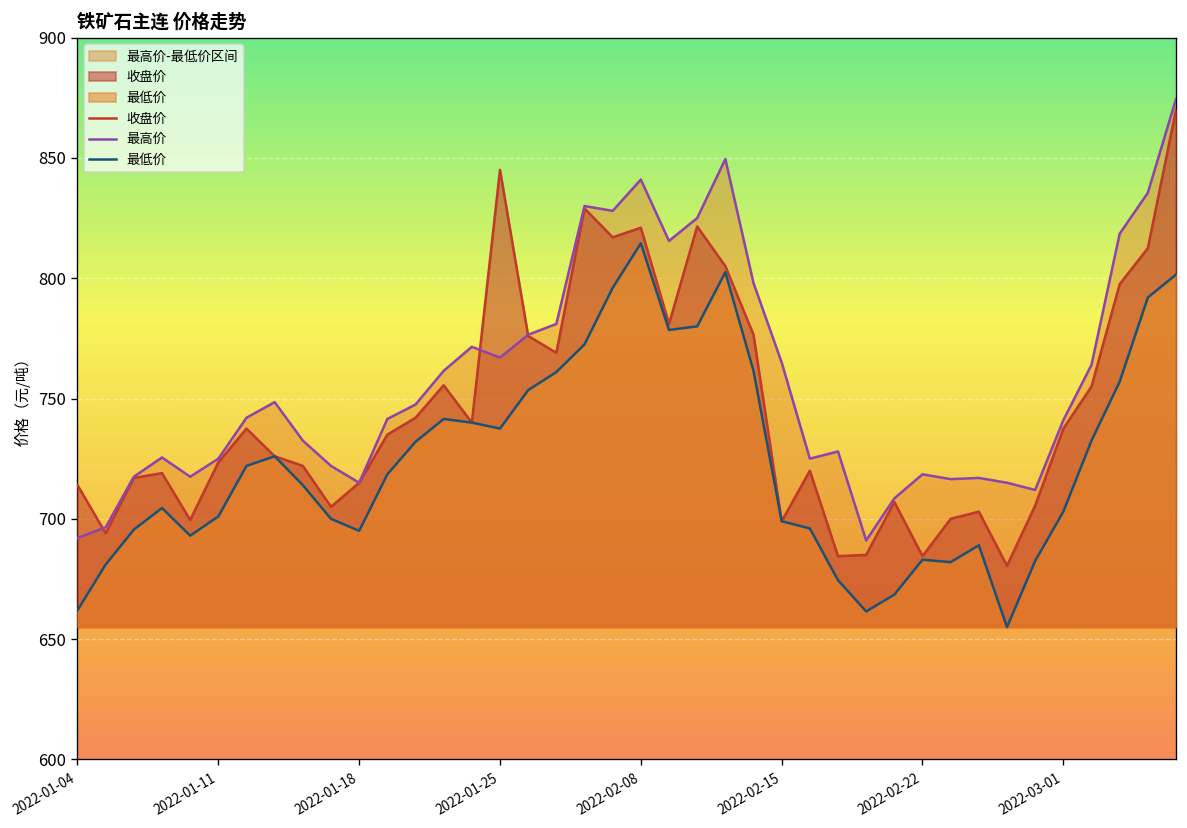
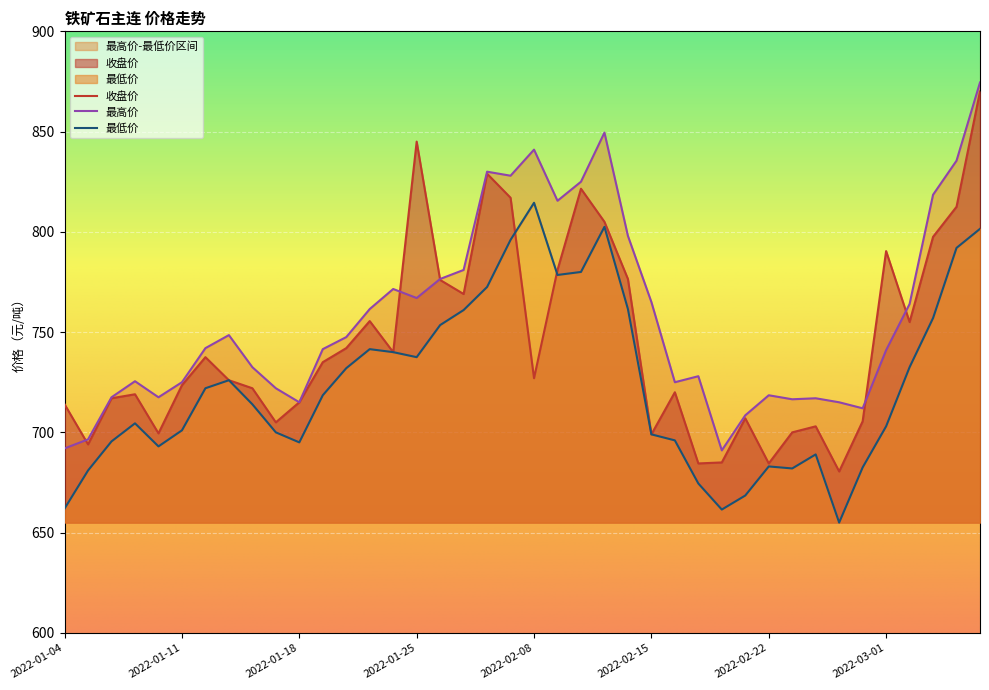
收盘价, 2022-02-08: 821 -> 727
收盘价, 2022-03-01: 738 -> 790
